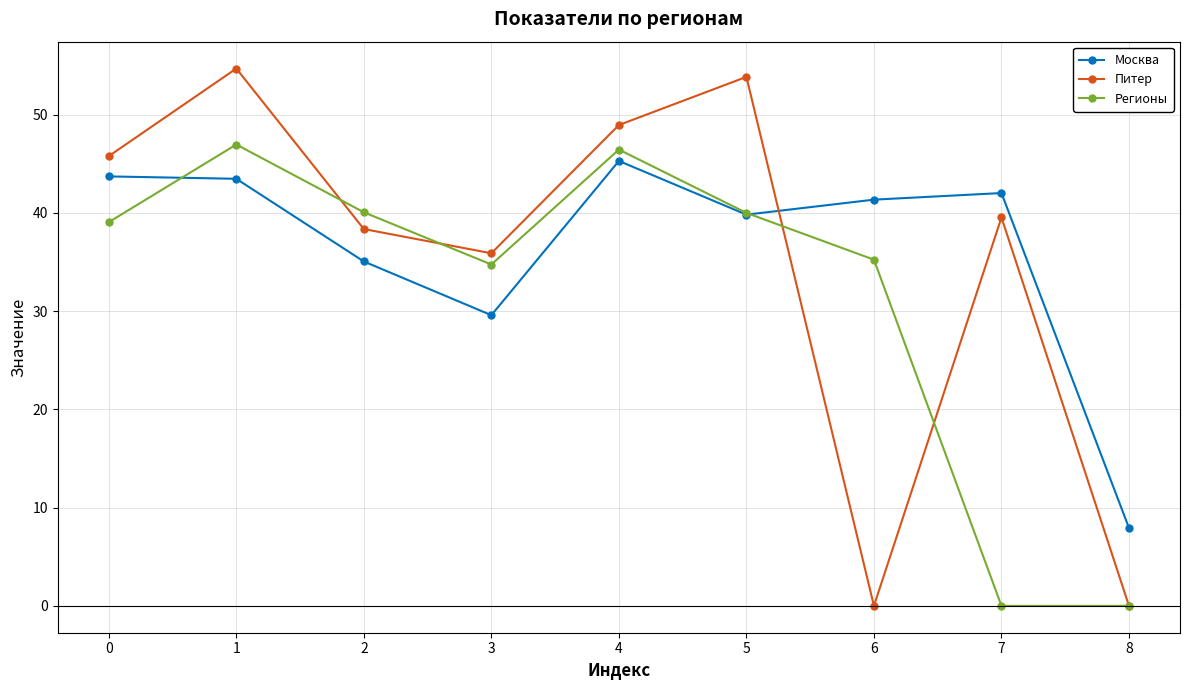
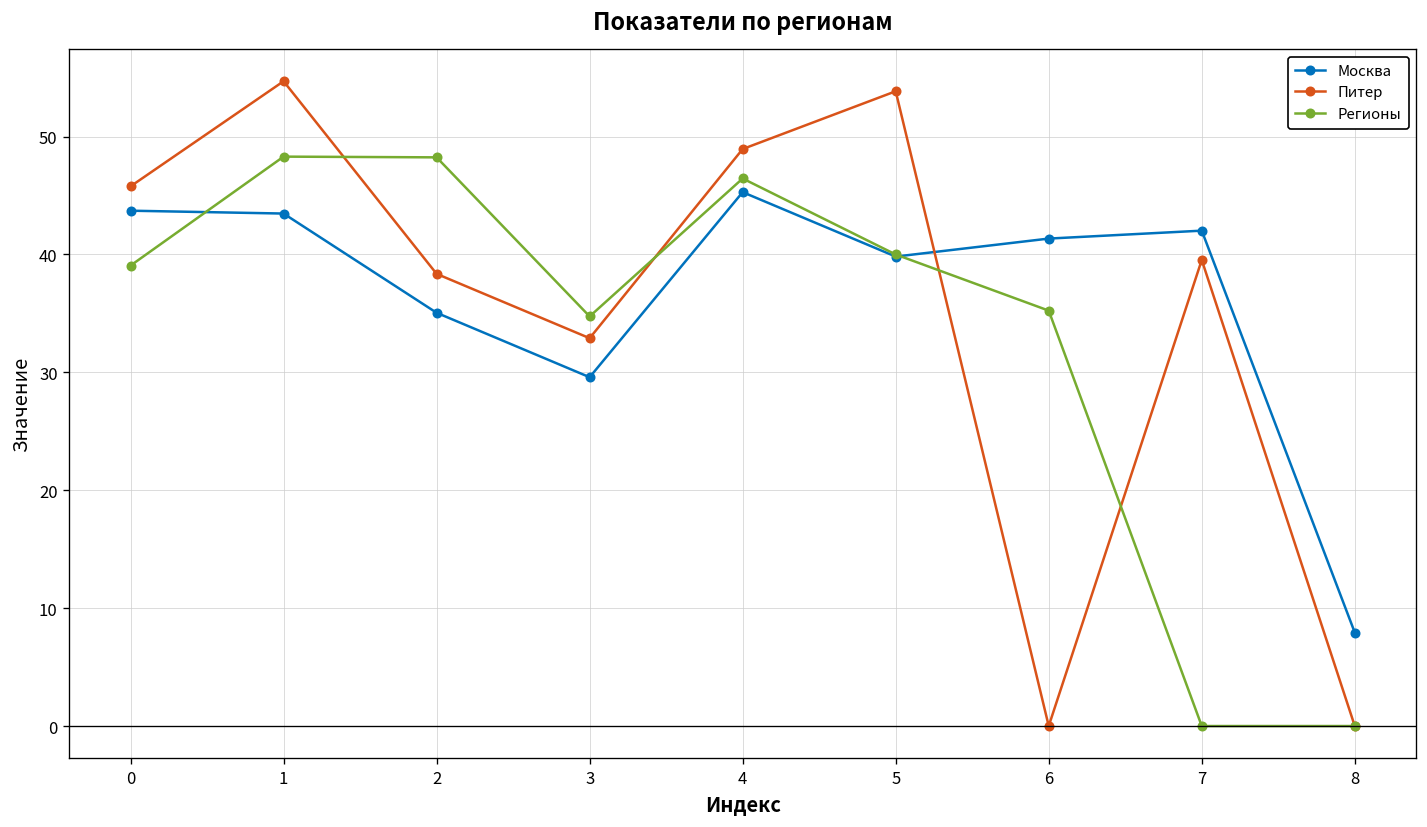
Регионы, 1: 47 -> 48
Регионы, 2: 40 -> 48
Питер, 3: 36 -> 33
